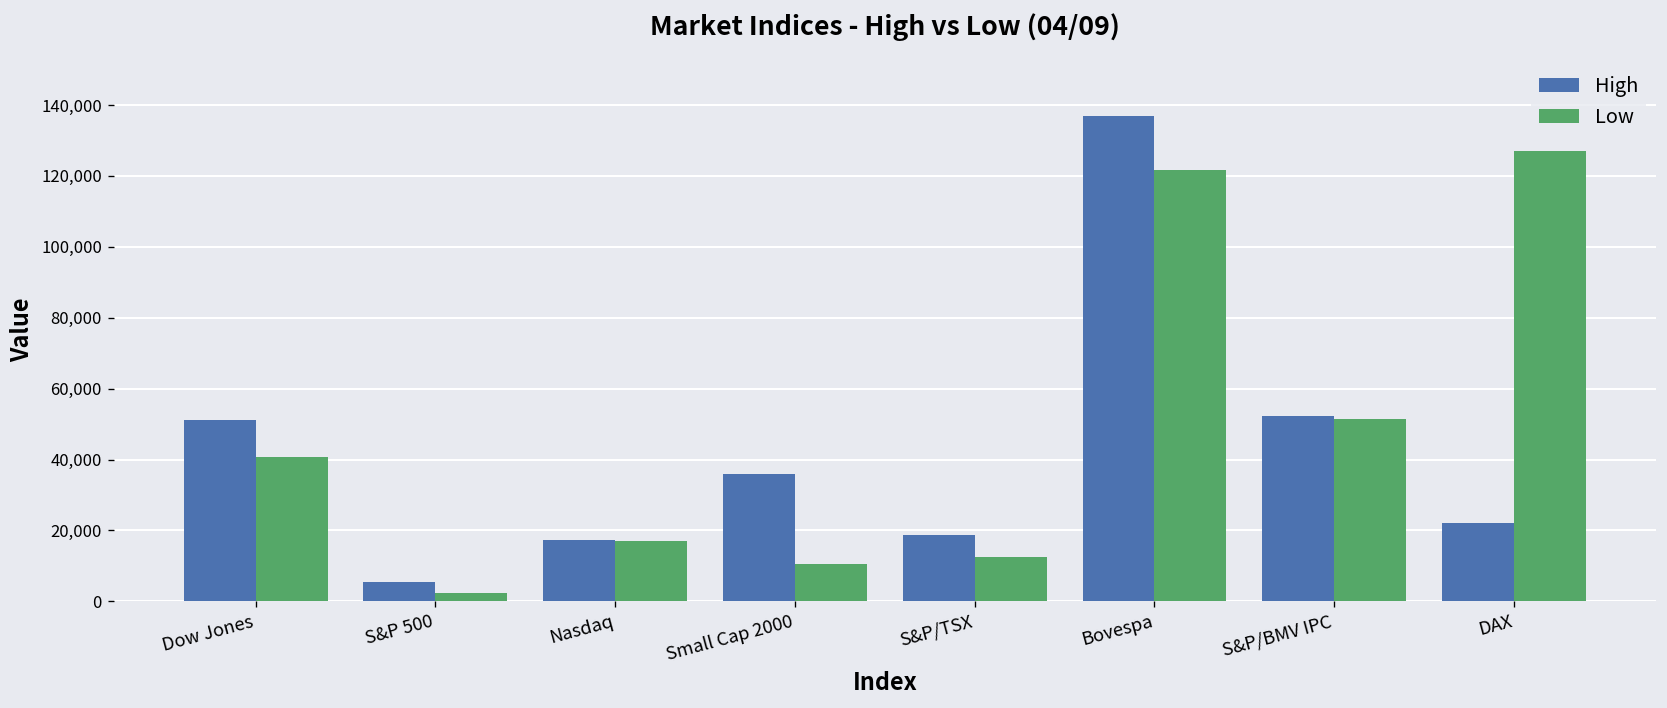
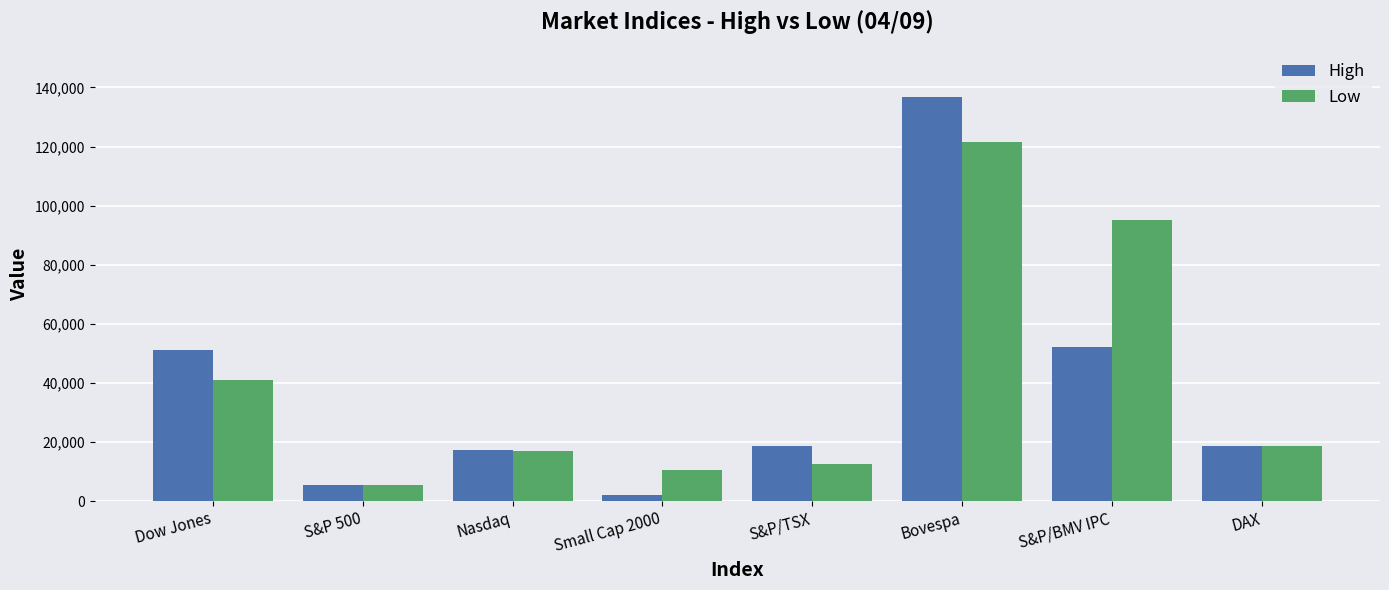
Low, S&P 500: 2,000 -> 6,000
High, Small Cap 2000: 36,000 -> 2,000
Low, S&P/BMV IPC: 51,000 -> 95,000
High, DAX: 22,000 -> 19,000
Low, DAX: 127,000 -> 19,000
